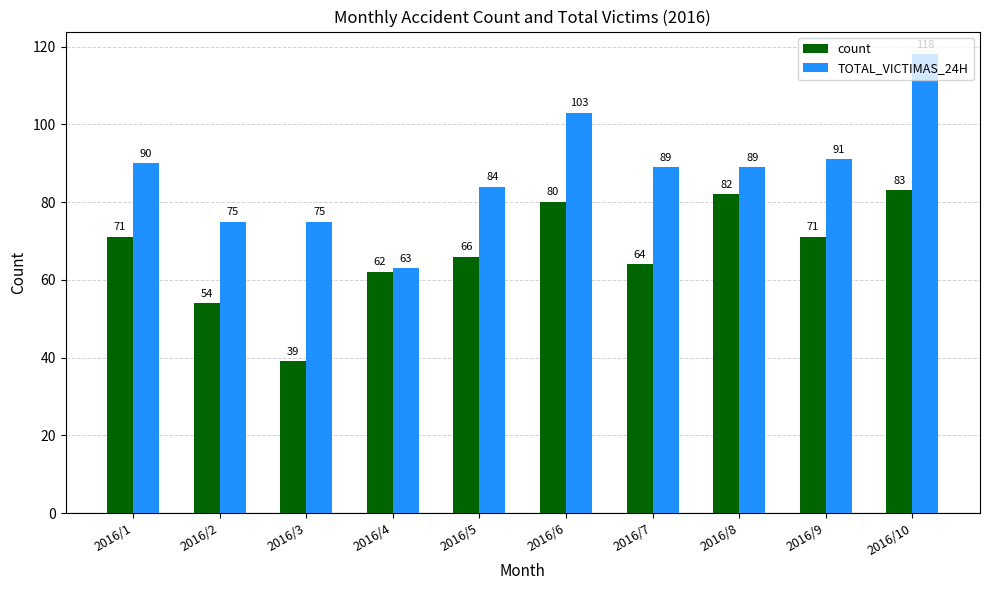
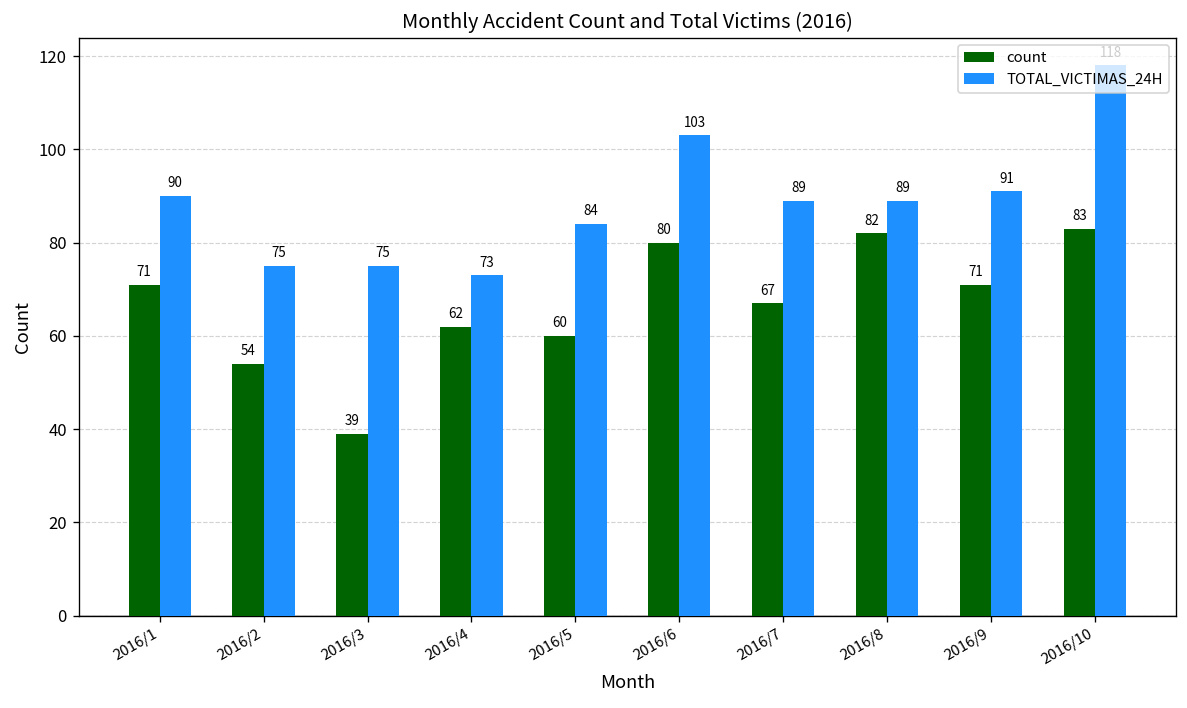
TOTAL_VICTIMAS_24H, 2016/4: 63 -> 73
count, 2016/5: 66 -> 60
count, 2016/7: 64 -> 67
